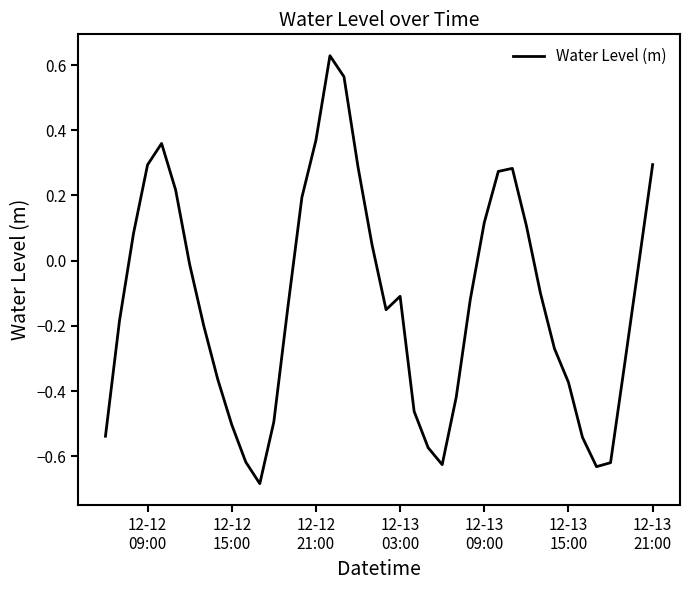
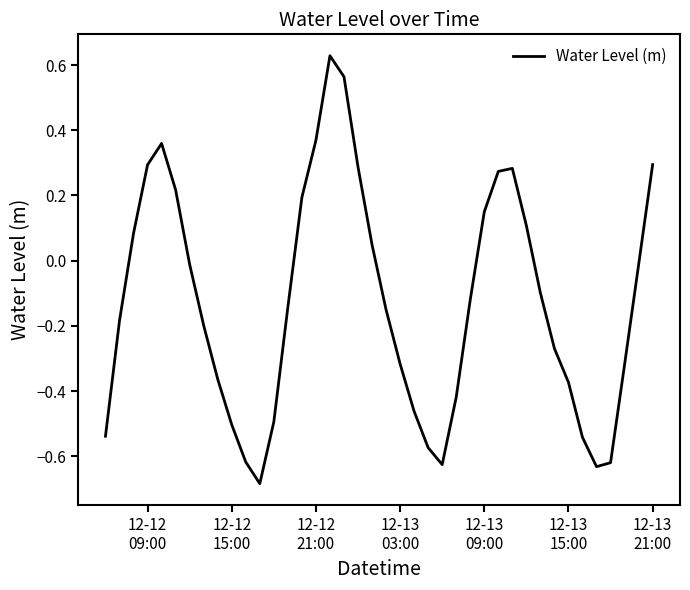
12-13 03:00: -0.11 -> -0.32
12-13 09:00: 0.12 -> 0.15
